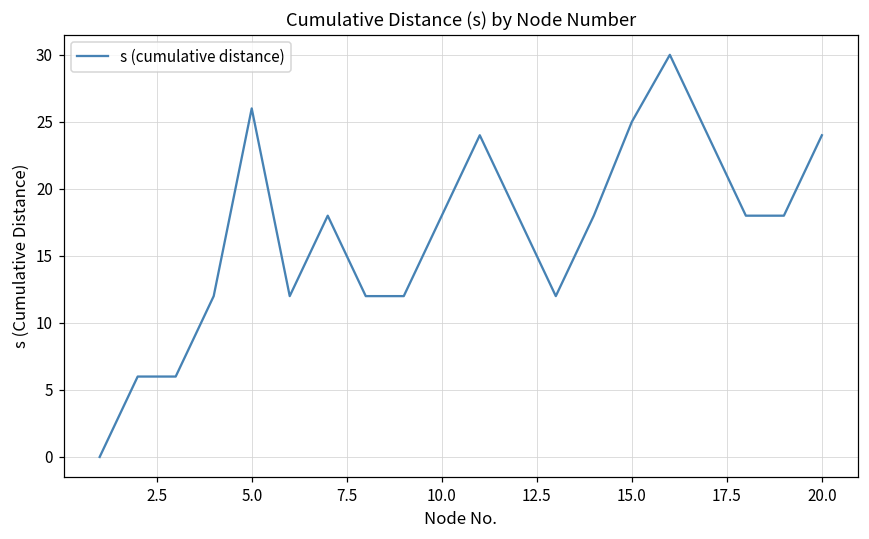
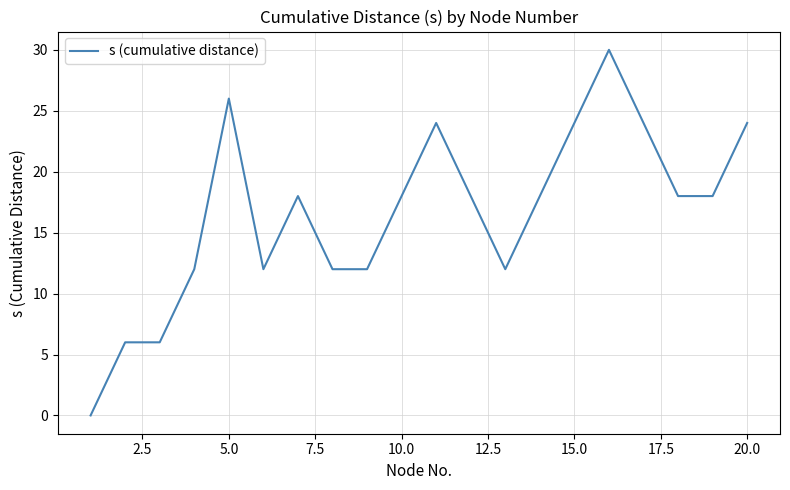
15.0: 25 -> 24
